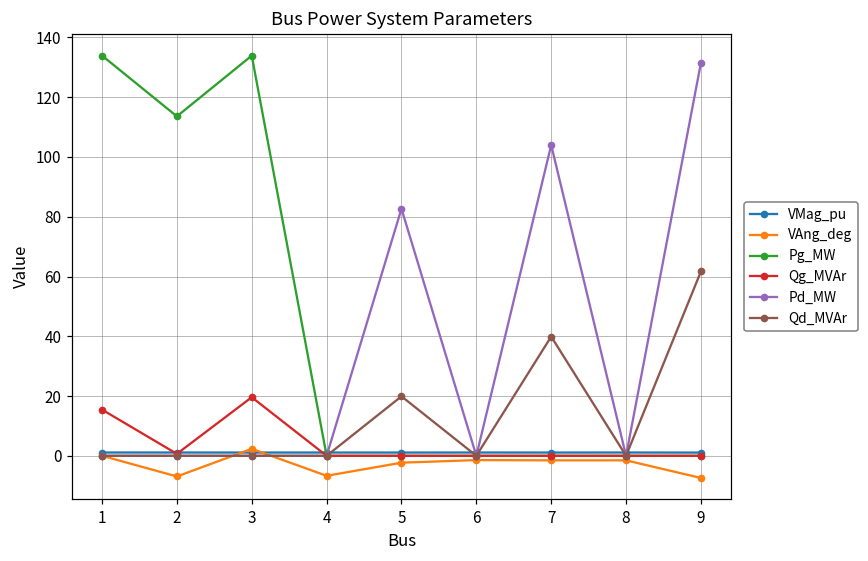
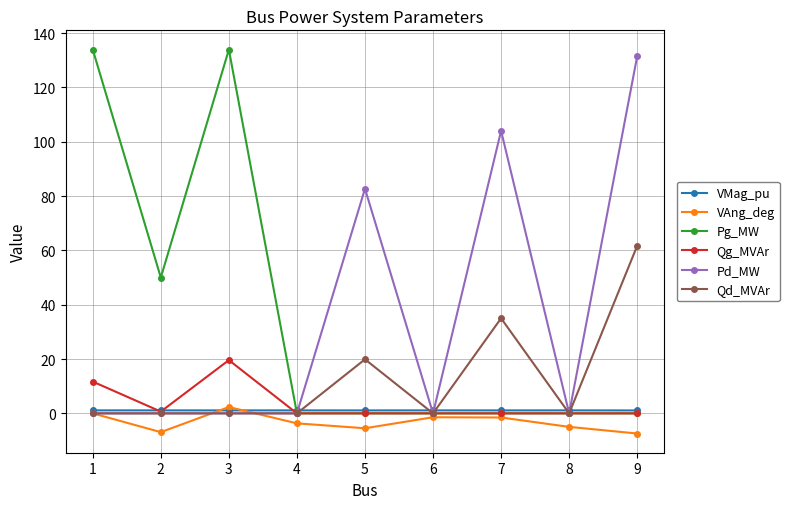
Qg_MVAr, 1: 15 -> 12
Pg_MW, 2: 114 -> 50
VAng_deg, 4: -7 -> -4
VAng_deg, 5: -2 -> -5
Qd_MVAr, 7: 40 -> 35
VAng_deg, 8: -2 -> -5
